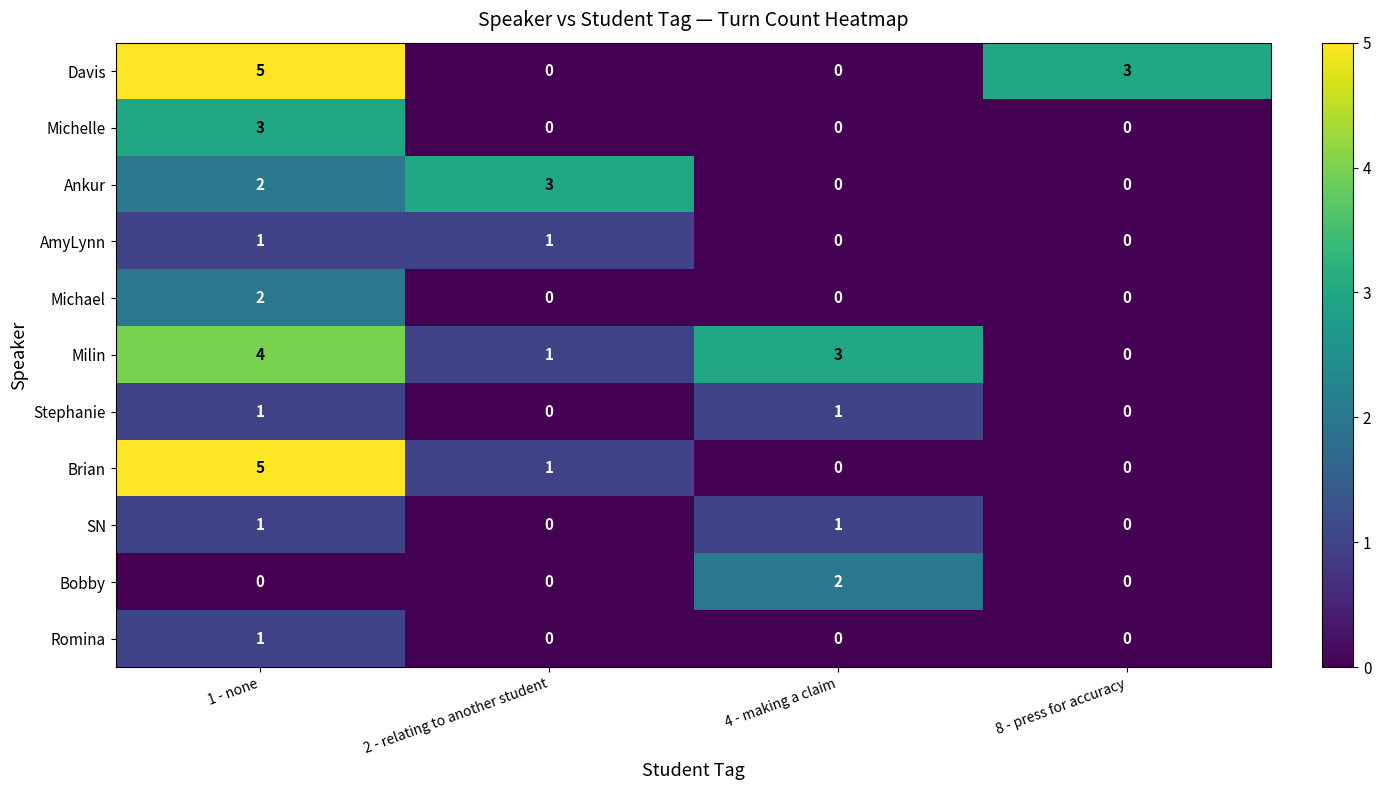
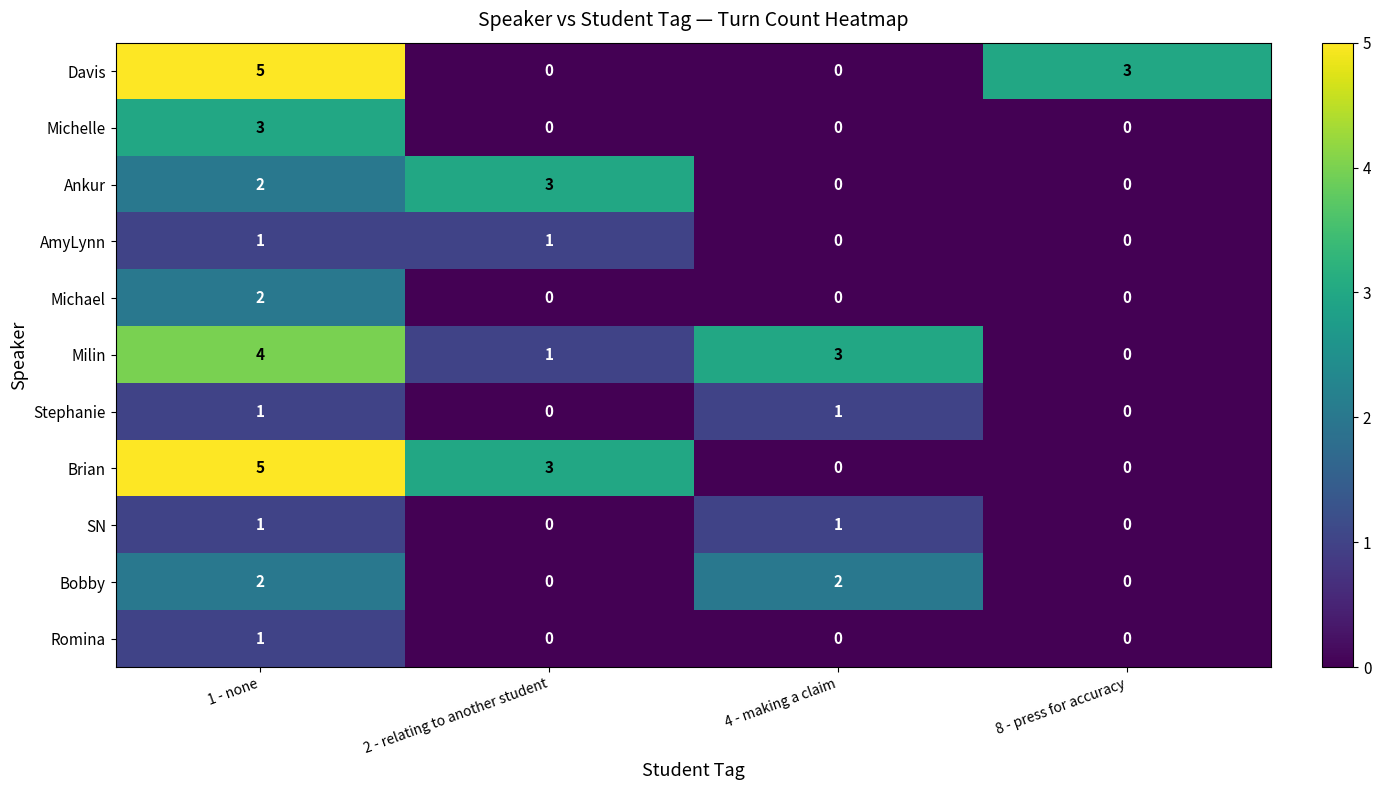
Brian, 2 - relating to another student: 1 -> 3
Bobby, 1 - none: 0 -> 2
